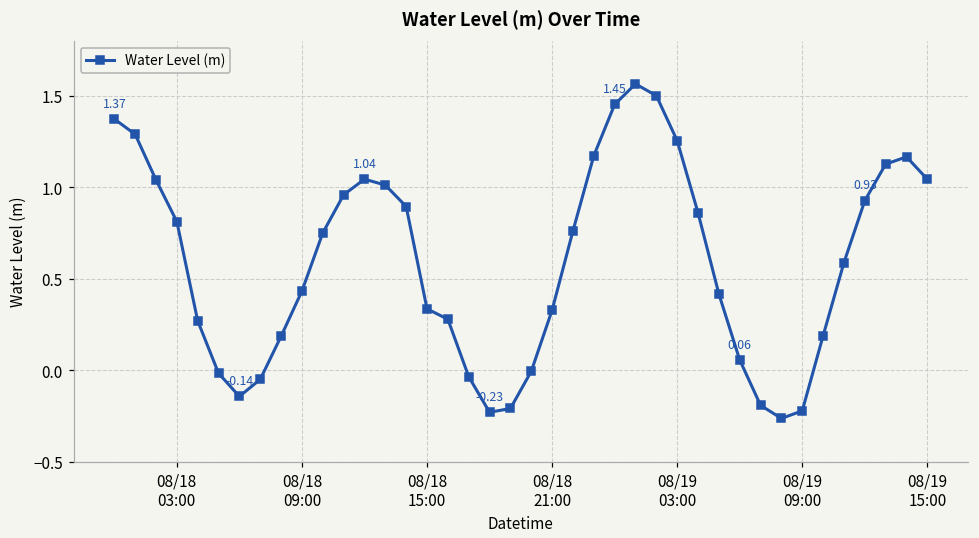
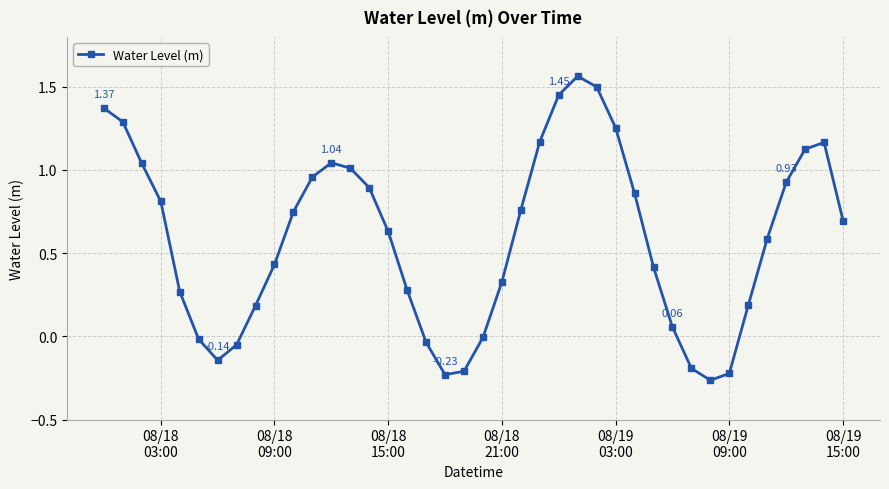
08/18 15:00: 0.33 -> 0.63
08/19 15:00: 1.04 -> 0.70
